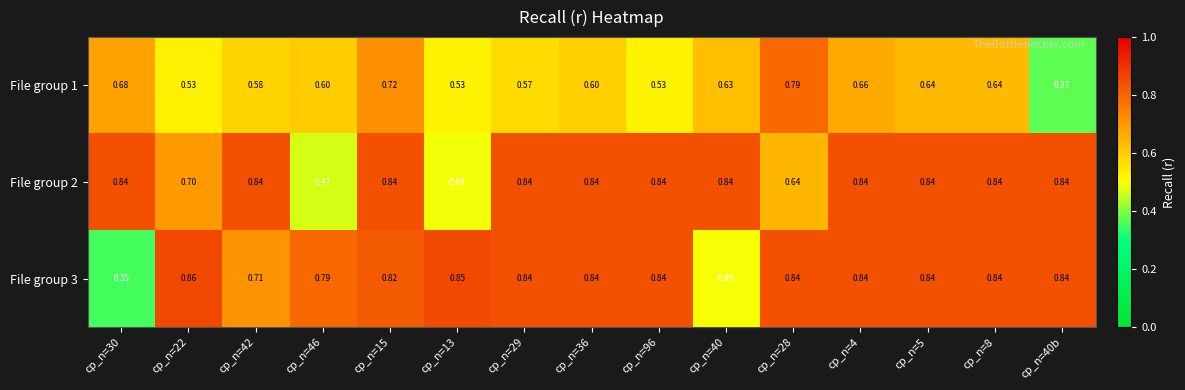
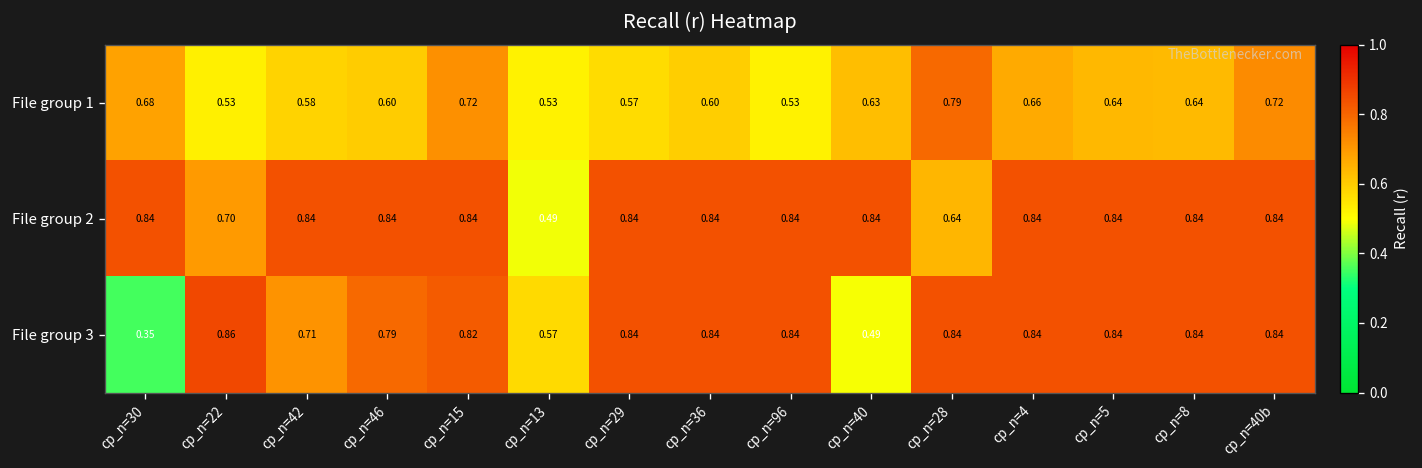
File group 1, cp_n=40b: 0.37 -> 0.72
File group 2, cp_n=46: 0.47 -> 0.84
File group 3, cp_n=13: 0.85 -> 0.57
